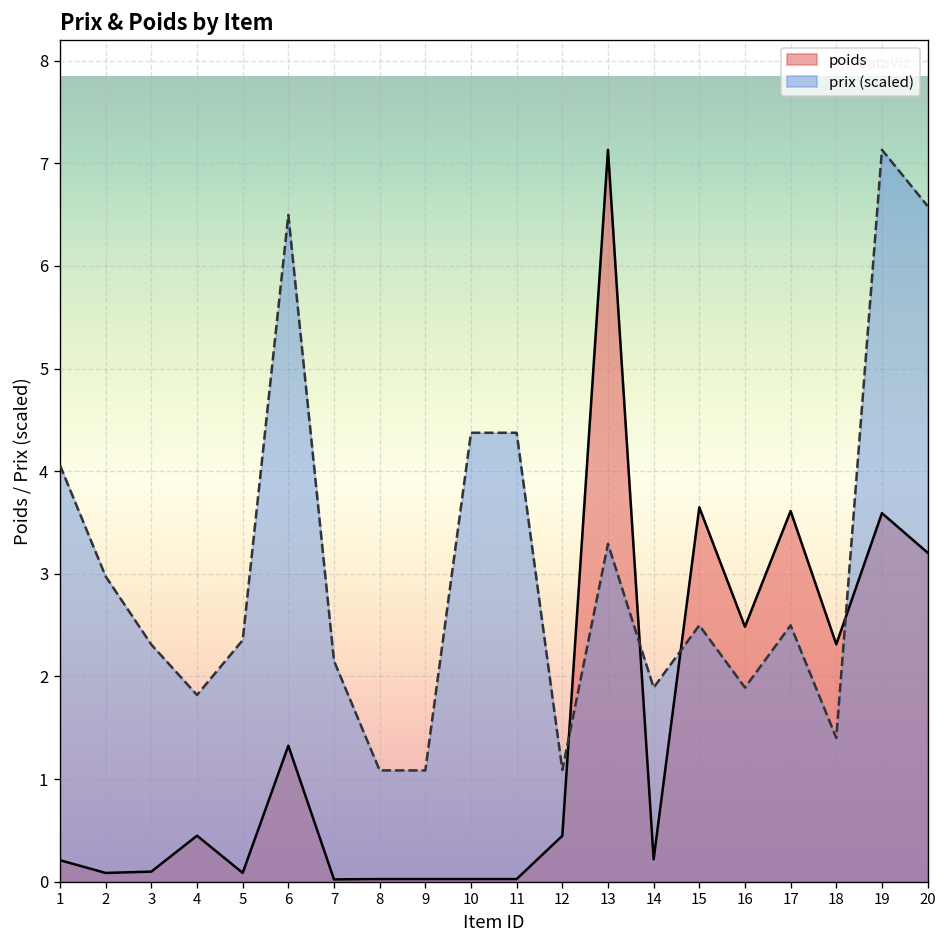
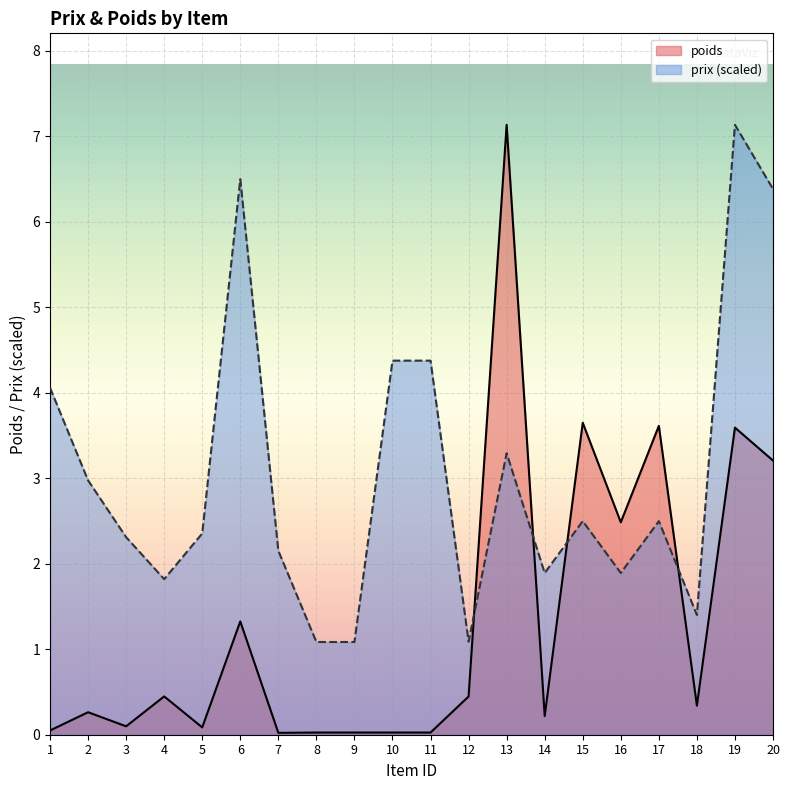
poids, 1: 0.2 -> 0.0
poids, 2: 0.1 -> 0.3
poids, 18: 2.3 -> 0.3
prix (scaled), 20: 6.6 -> 6.4
